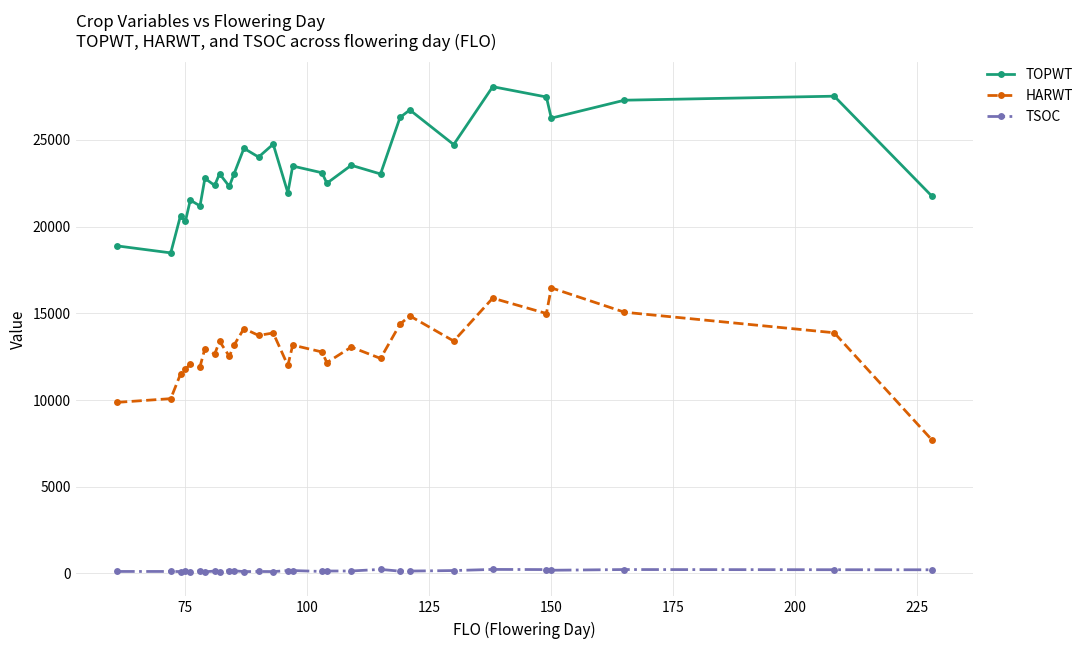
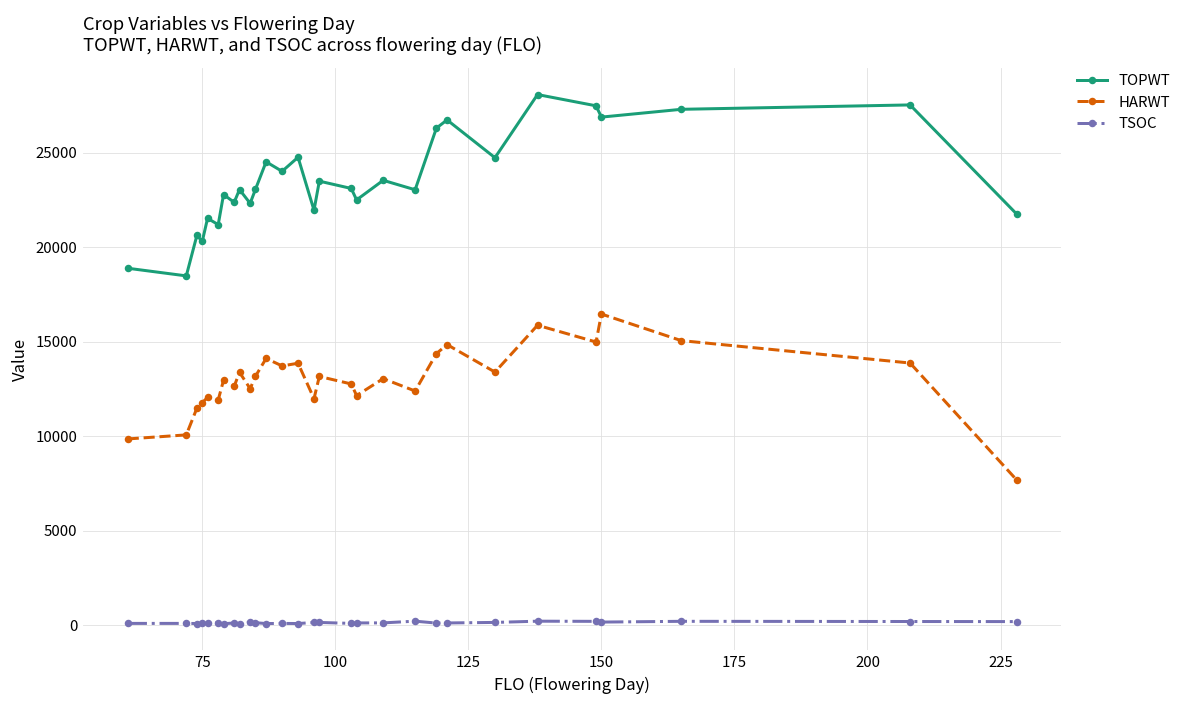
TOPWT, 150: 26300 -> 26900
